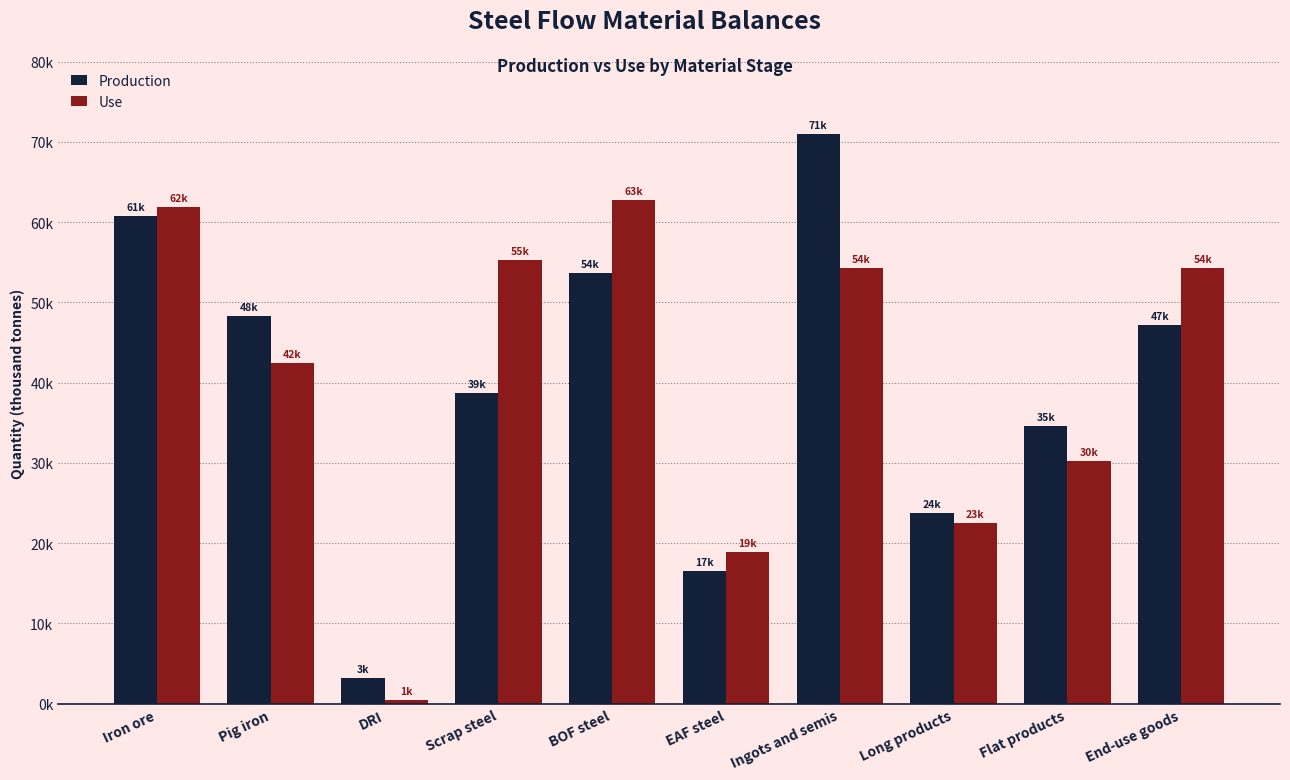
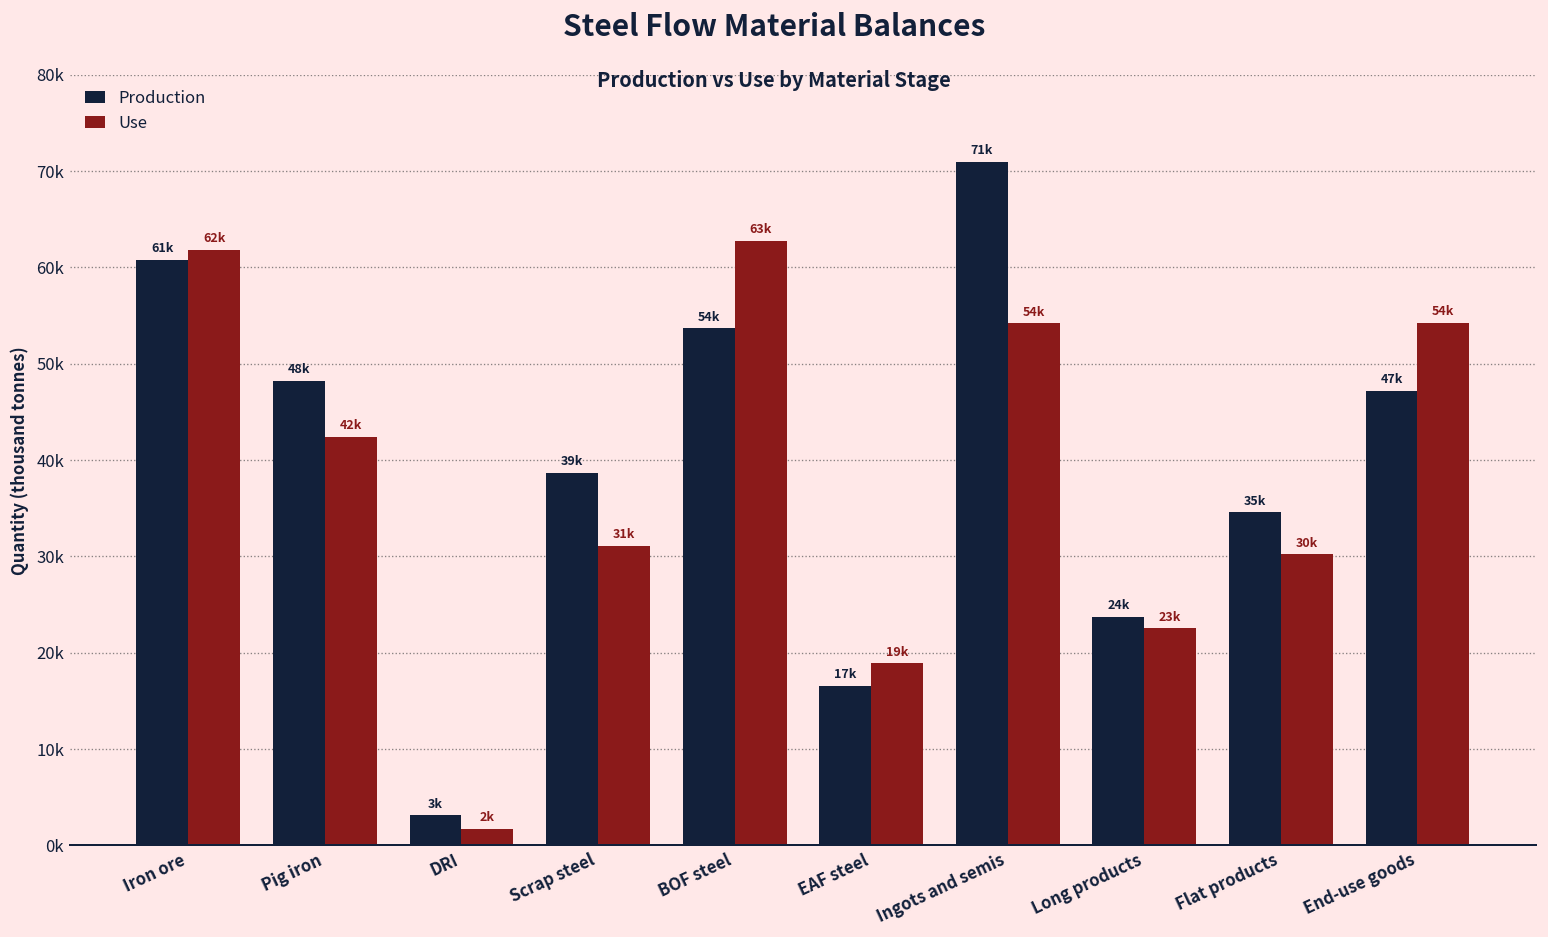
Use, DRI: 1k -> 2k
Use, Scrap steel: 55k -> 31k
